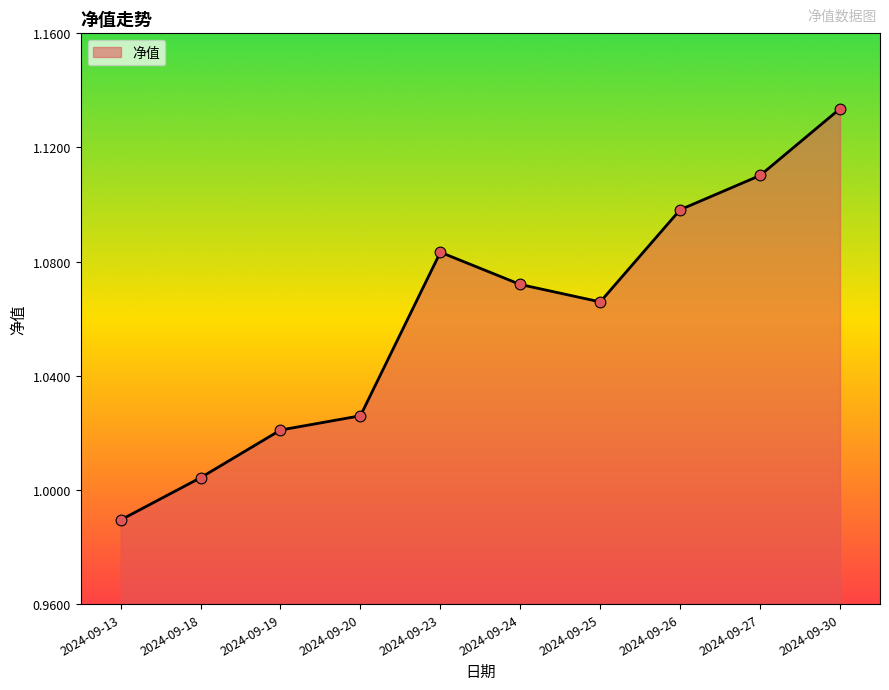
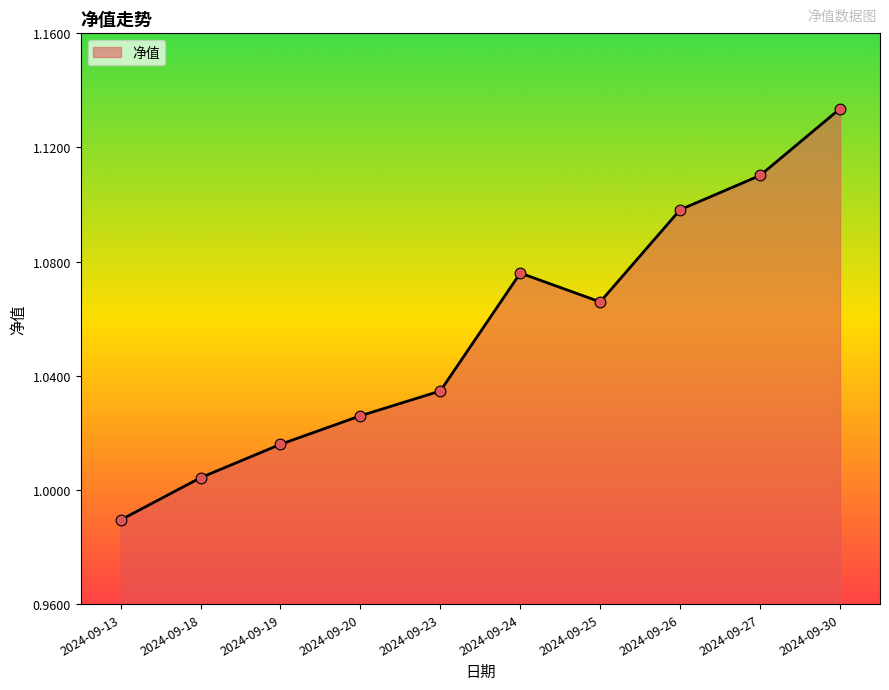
2024-09-19: 1.021 -> 1.016
2024-09-23: 1.083 -> 1.035
2024-09-24: 1.072 -> 1.076
